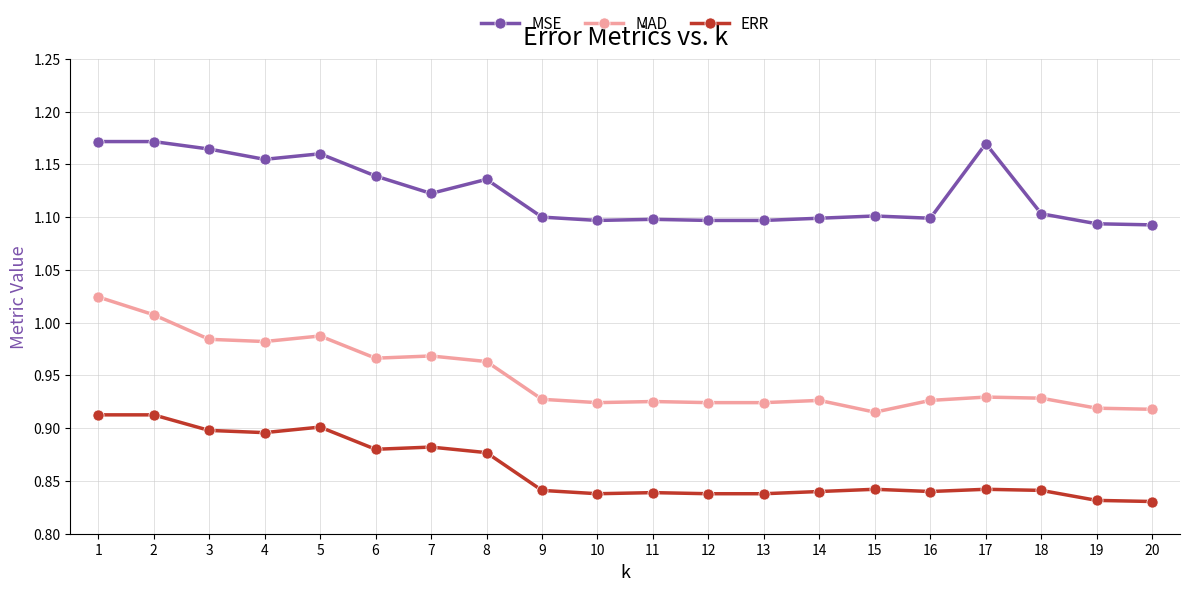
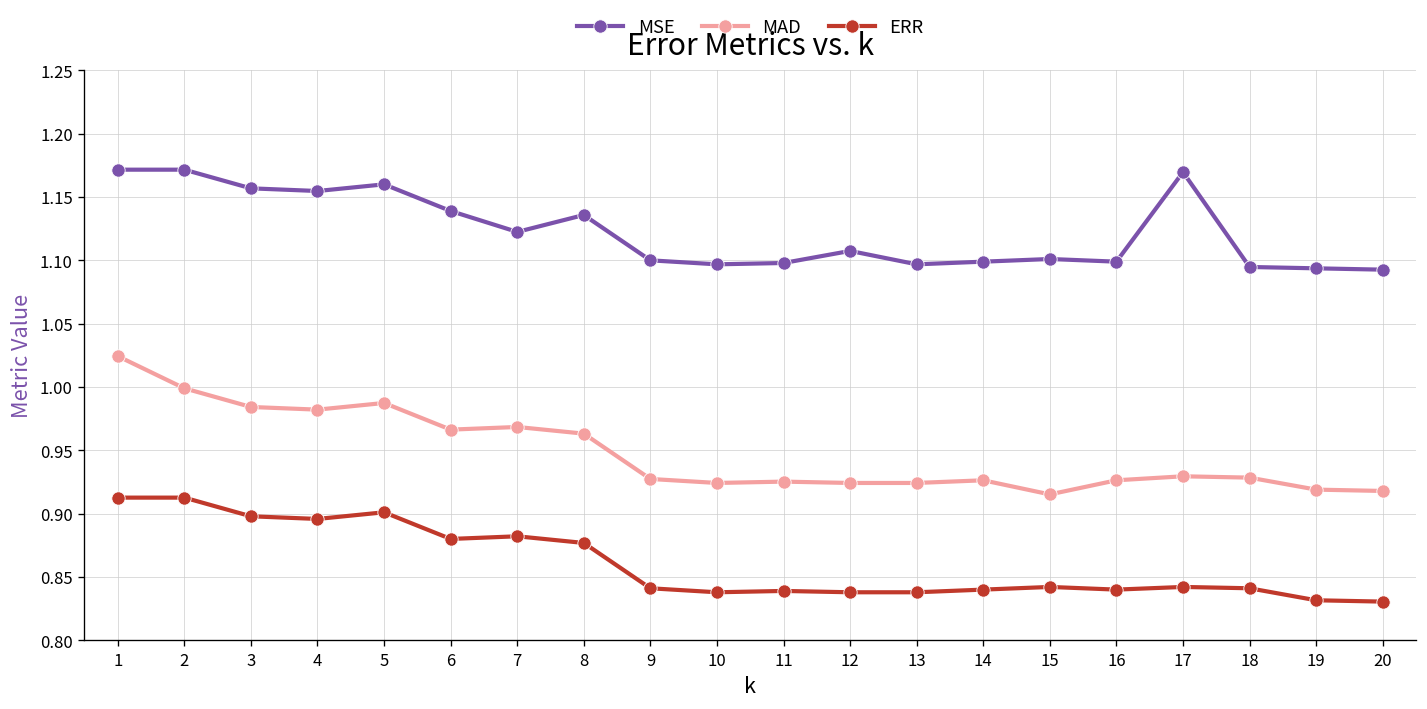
MAD, 2: 1.007 -> 0.999
MSE, 3: 1.164 -> 1.157
MSE, 12: 1.097 -> 1.107
MSE, 18: 1.103 -> 1.095
